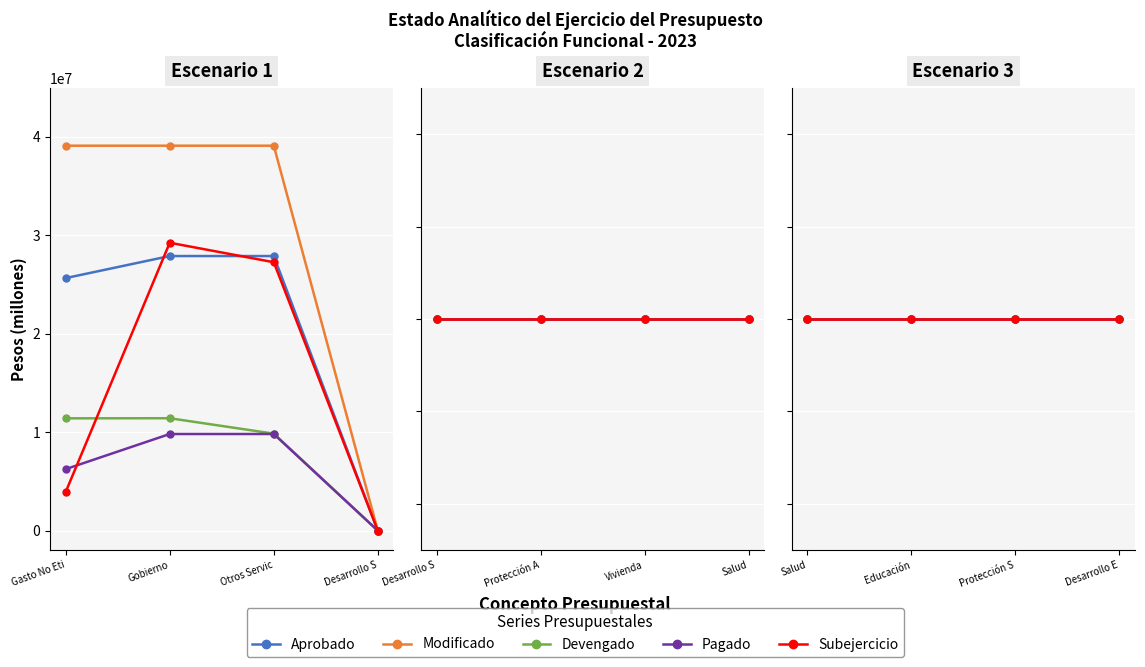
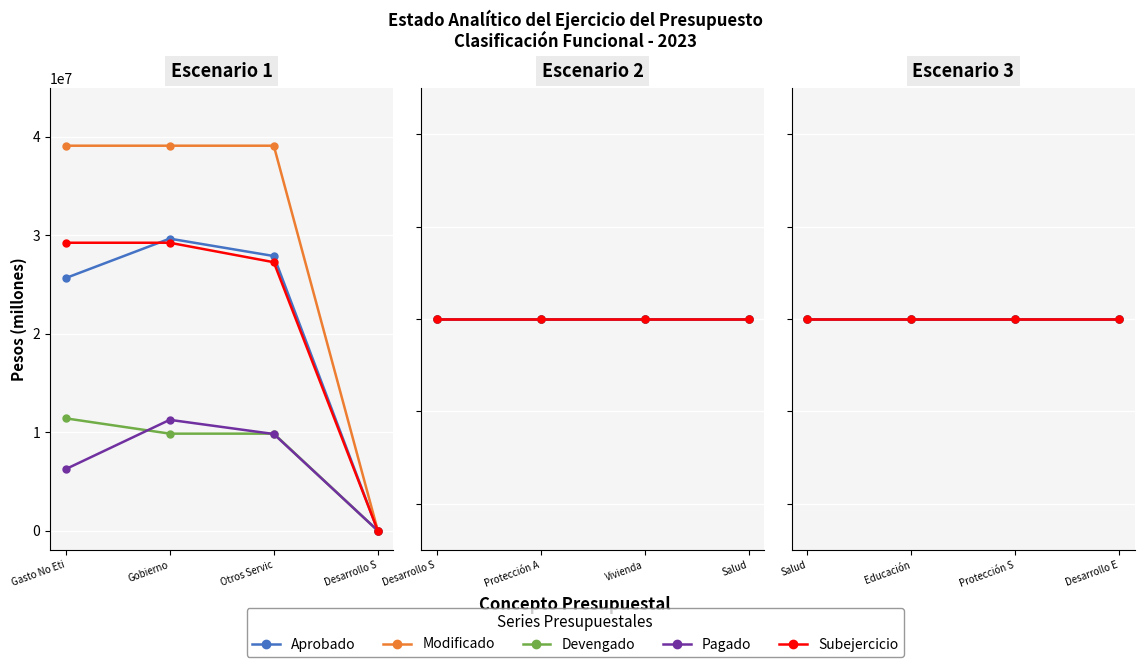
Escenario 1, Subejercicio, Gasto No Eti: 4000000 -> 29000000
Escenario 1, Aprobado, Gobierno: 28000000 -> 30000000
Escenario 1, Devengado, Gobierno: 11000000 -> 10000000
Escenario 1, Pagado, Gobierno: 10000000 -> 11000000
